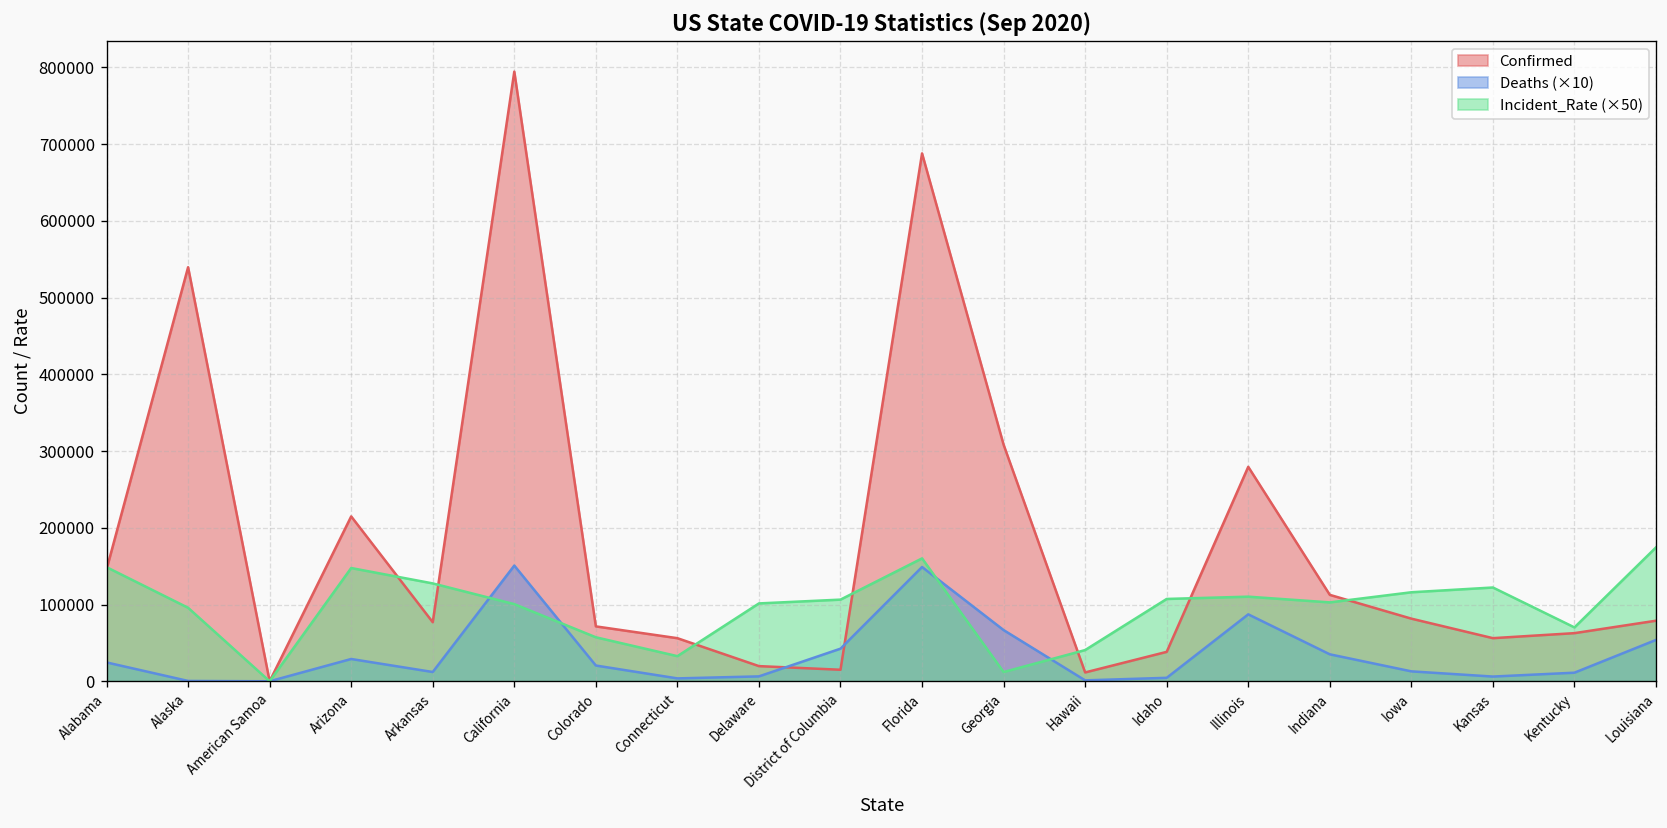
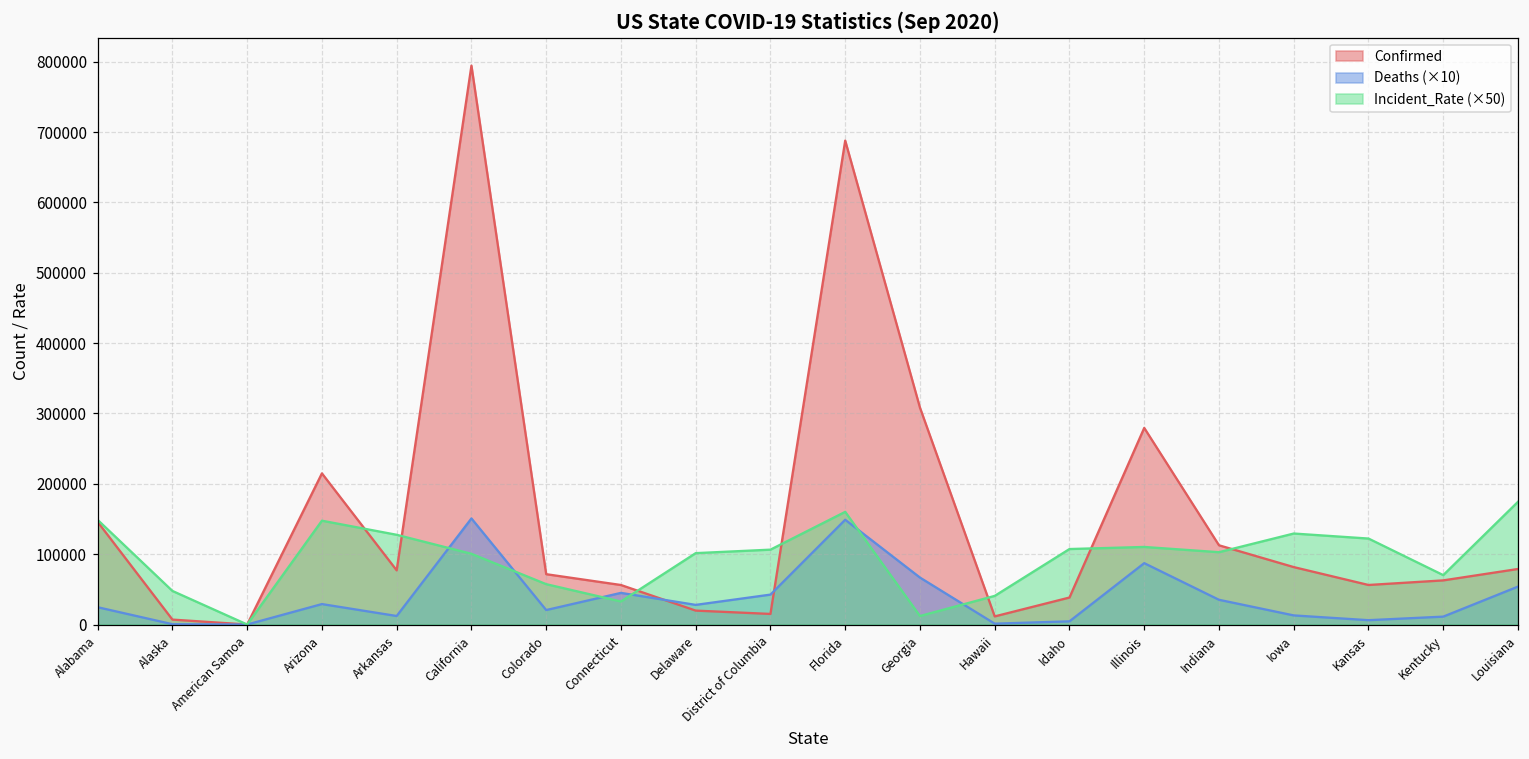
Confirmed, Alaska: 540000 -> 10000
Incident_Rate (×50), Alaska: 100000 -> 50000
Deaths (×10), Connecticut: 0 -> 40000
Deaths (×10), Delaware: 10000 -> 30000
Incident_Rate (×50), Iowa: 120000 -> 130000
